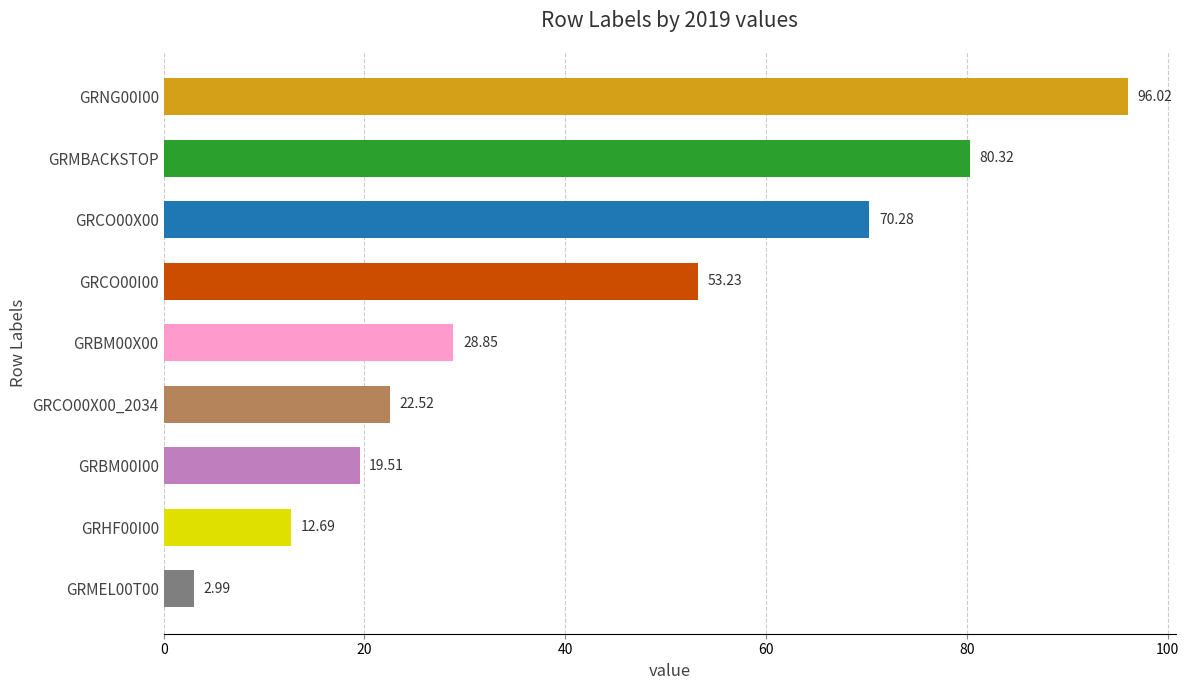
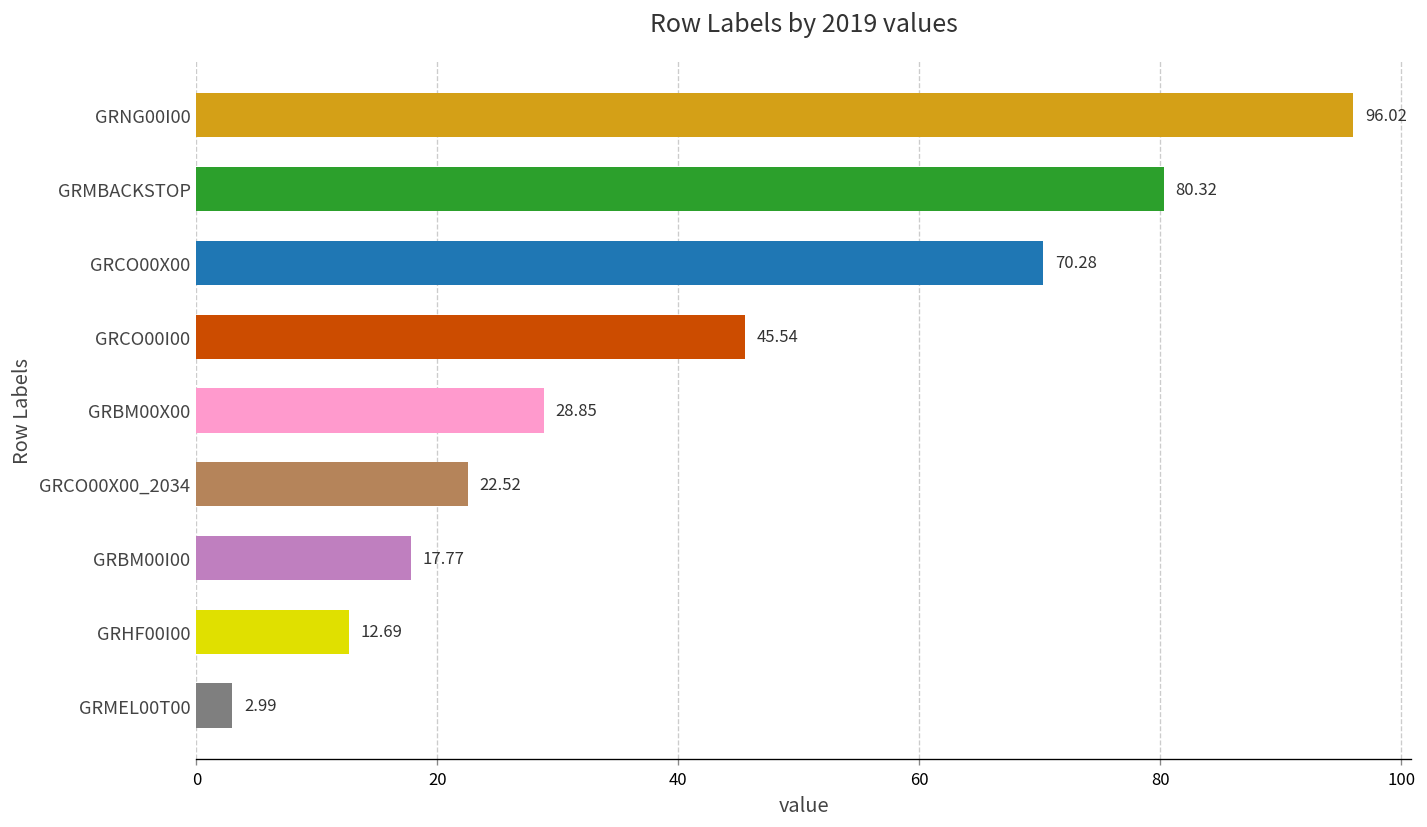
GRCO00I00: 53.23 -> 45.54
GRBM00I00: 19.51 -> 17.77
